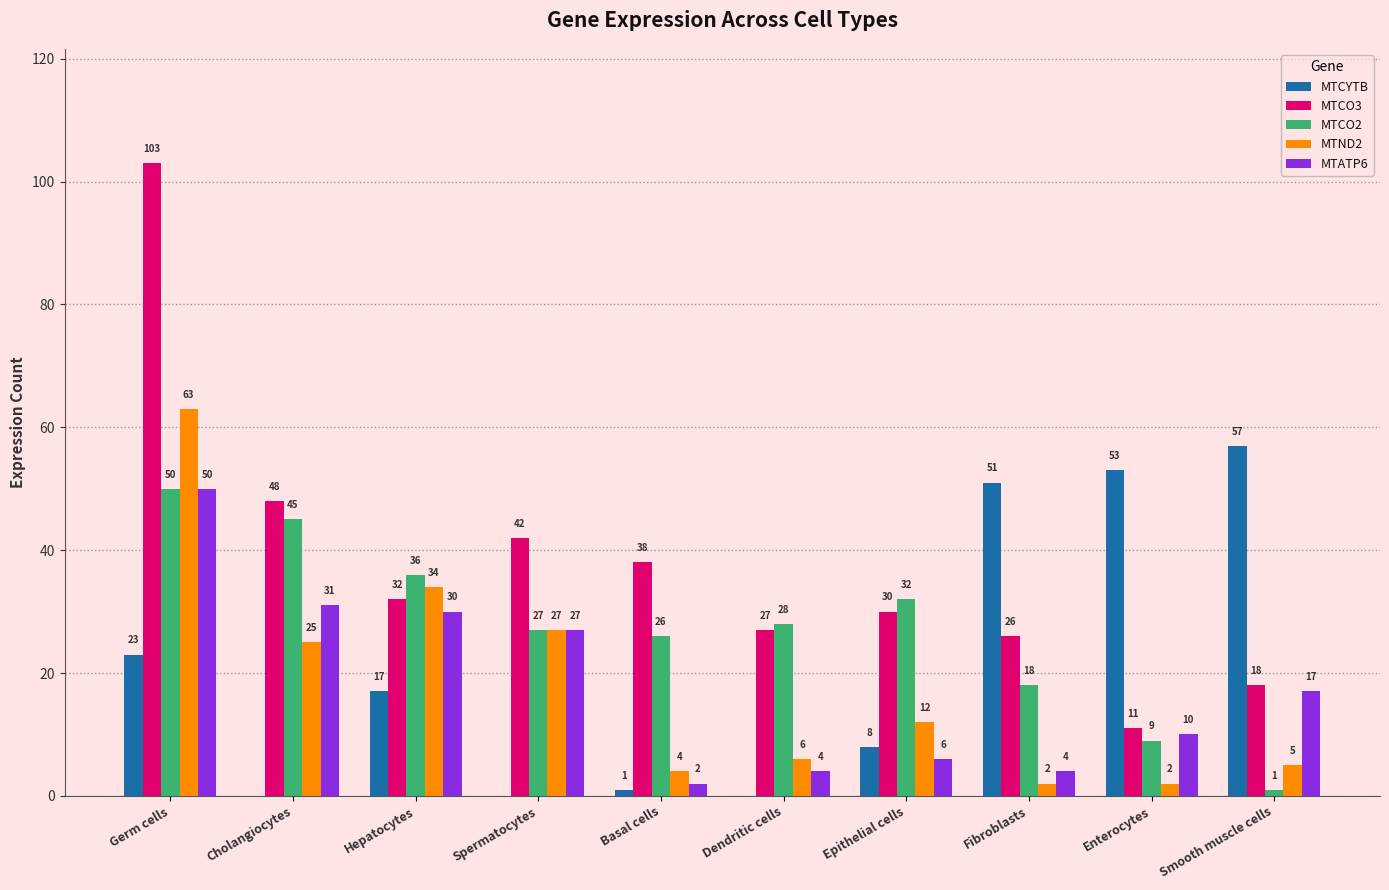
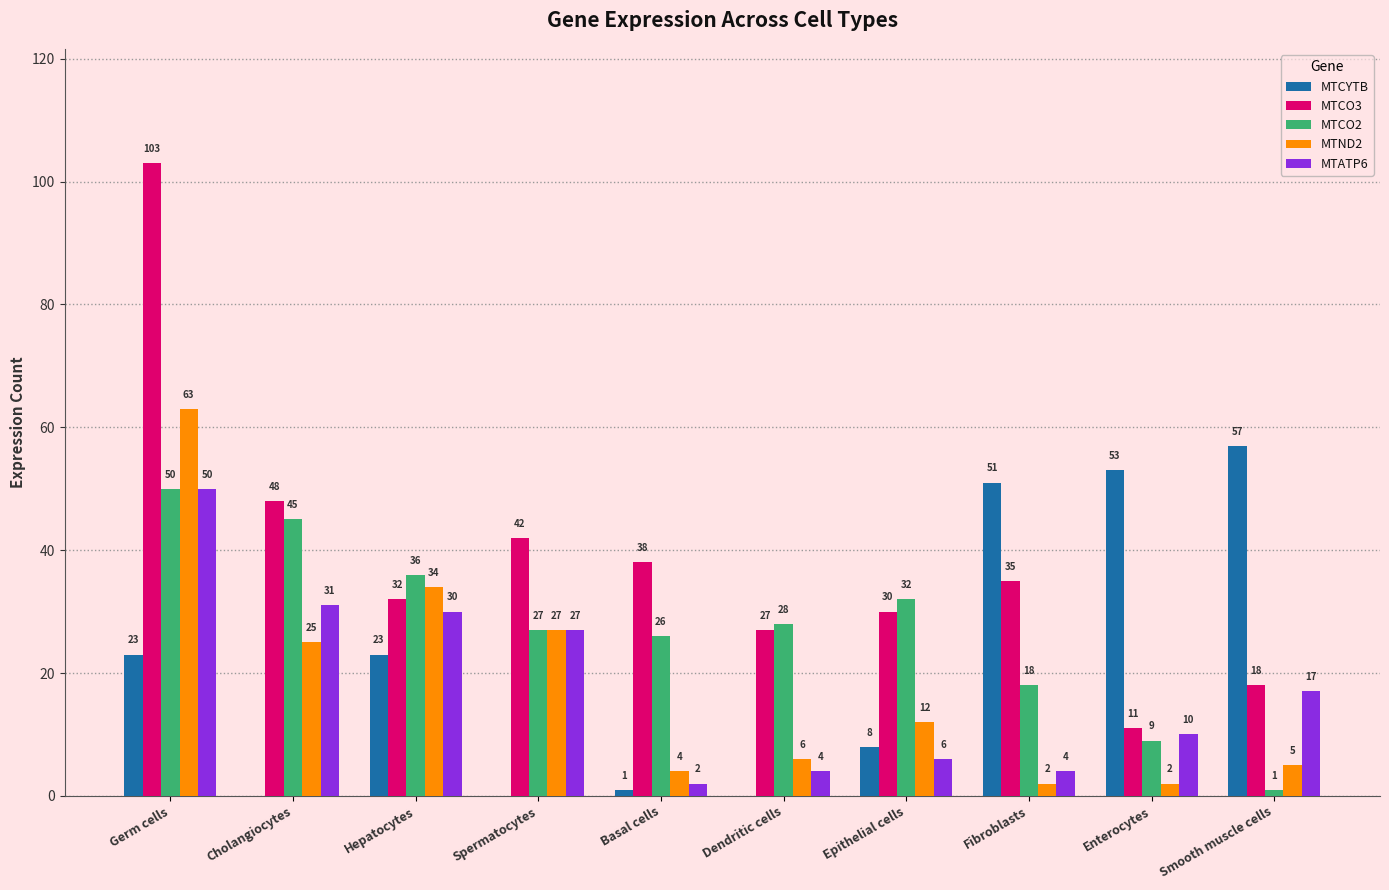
MTCYTB, Hepatocytes: 17 -> 23
MTCO3, Fibroblasts: 26 -> 35
